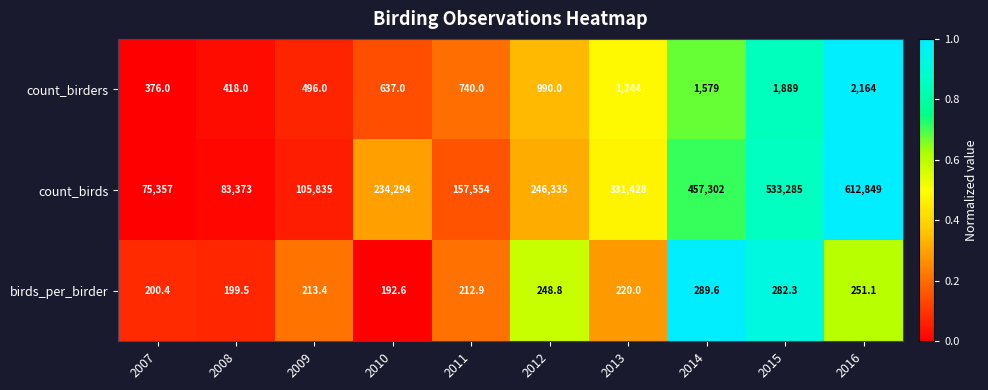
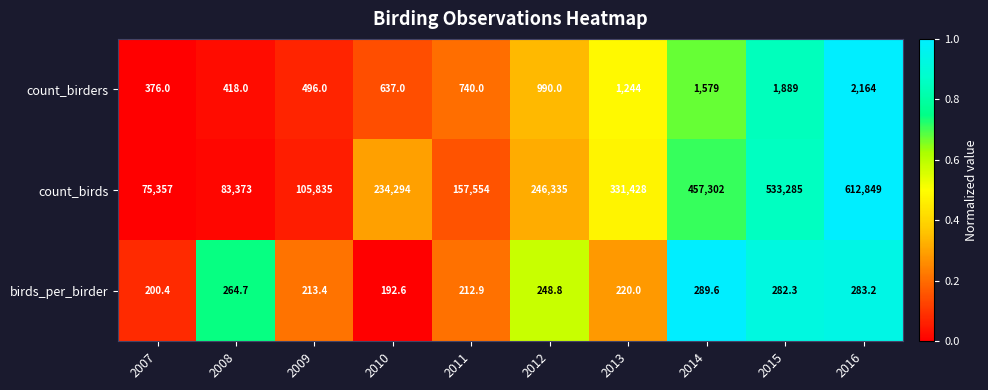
birds_per_birder, 2008: 199.5 -> 264.7
birds_per_birder, 2016: 251.1 -> 283.2
